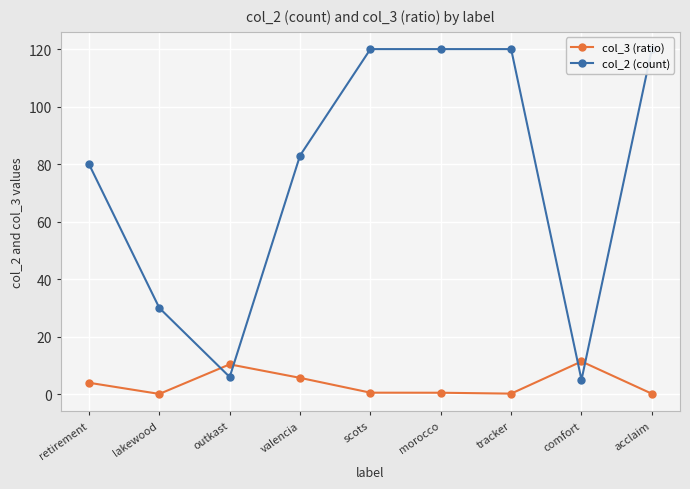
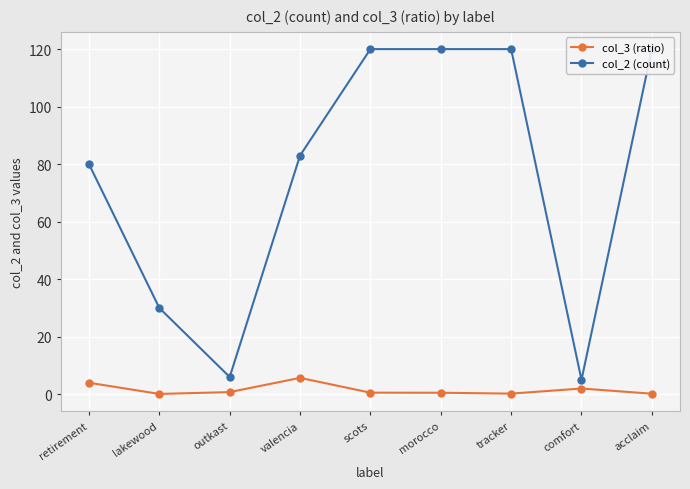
col_3 (ratio), outkast: 10 -> 1
col_3 (ratio), comfort: 11 -> 2
